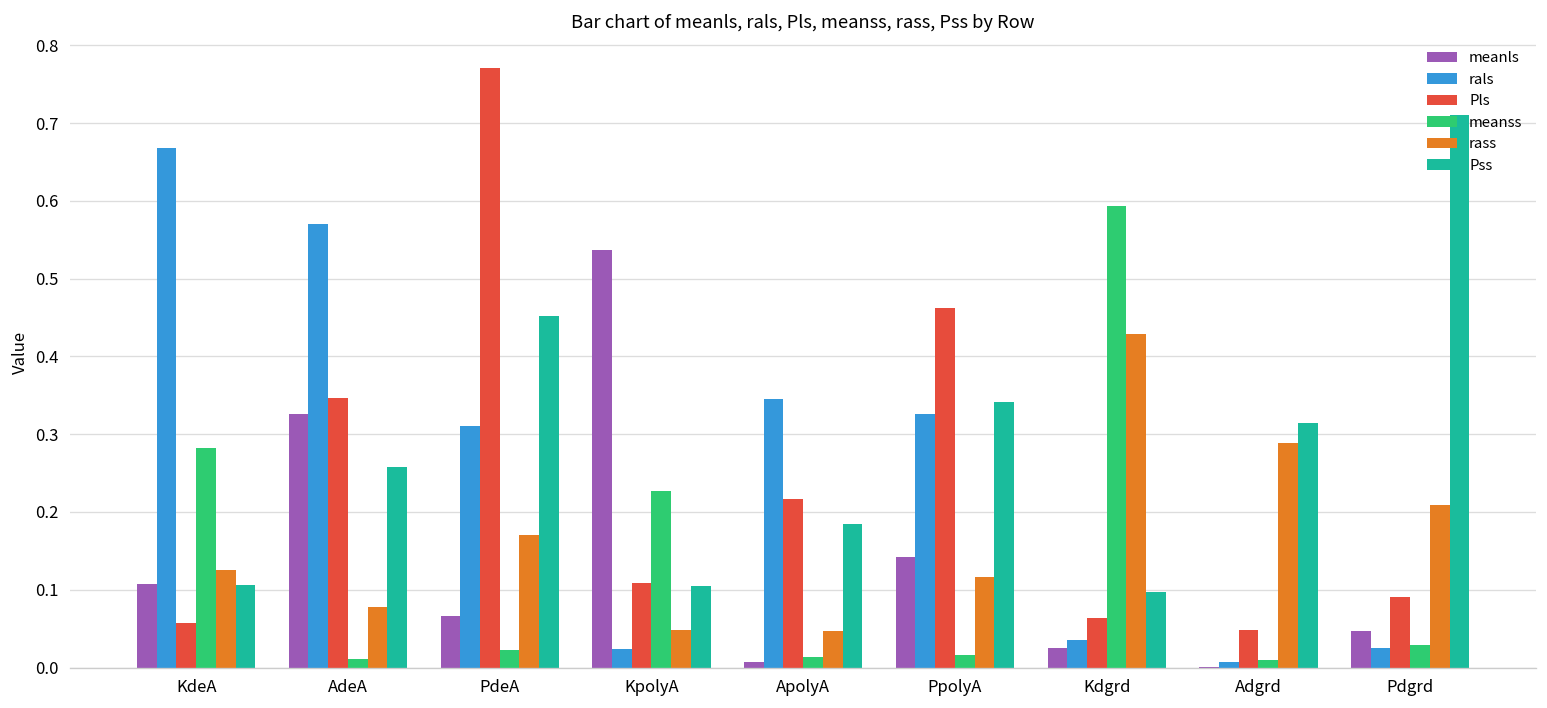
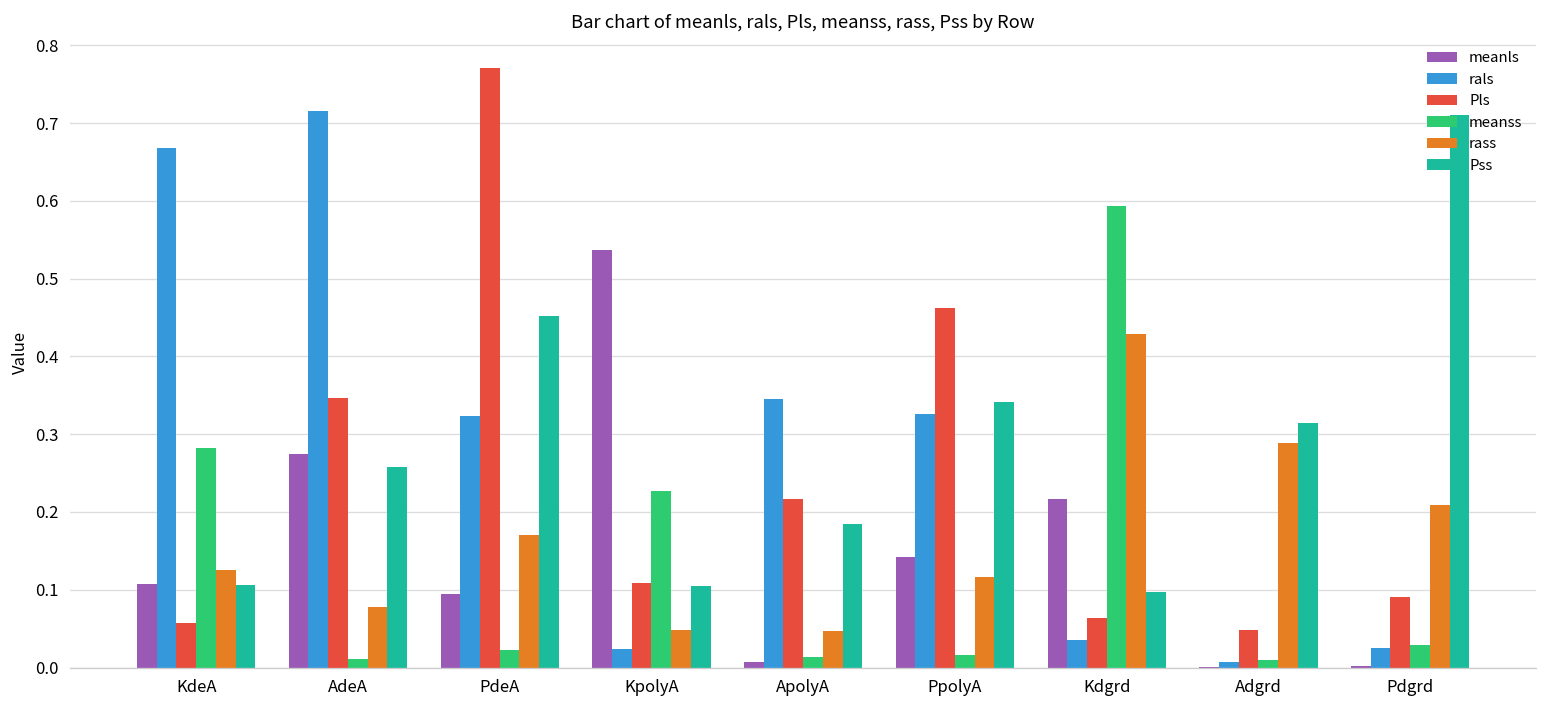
meanls, AdeA: 0.33 -> 0.27
rals, AdeA: 0.57 -> 0.72
meanls, PdeA: 0.07 -> 0.10
rals, PdeA: 0.31 -> 0.32
meanls, Kdgrd: 0.02 -> 0.22
meanls, Pdgrd: 0.05 -> 0.00
